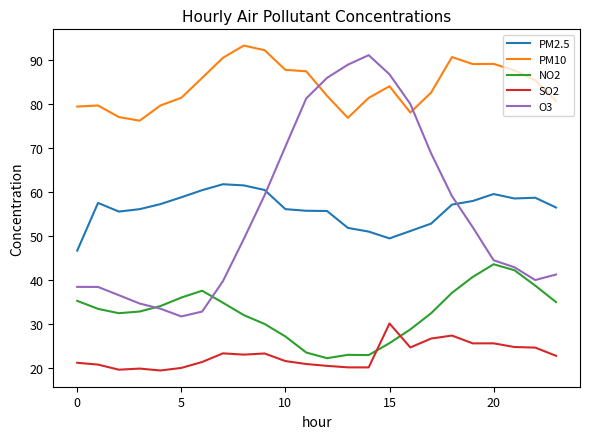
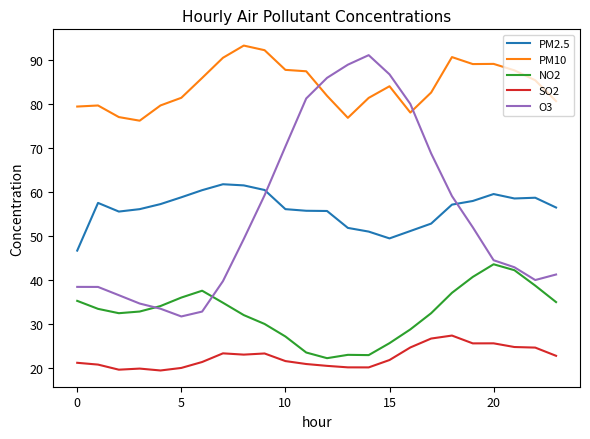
SO2, 15: 30 -> 22
